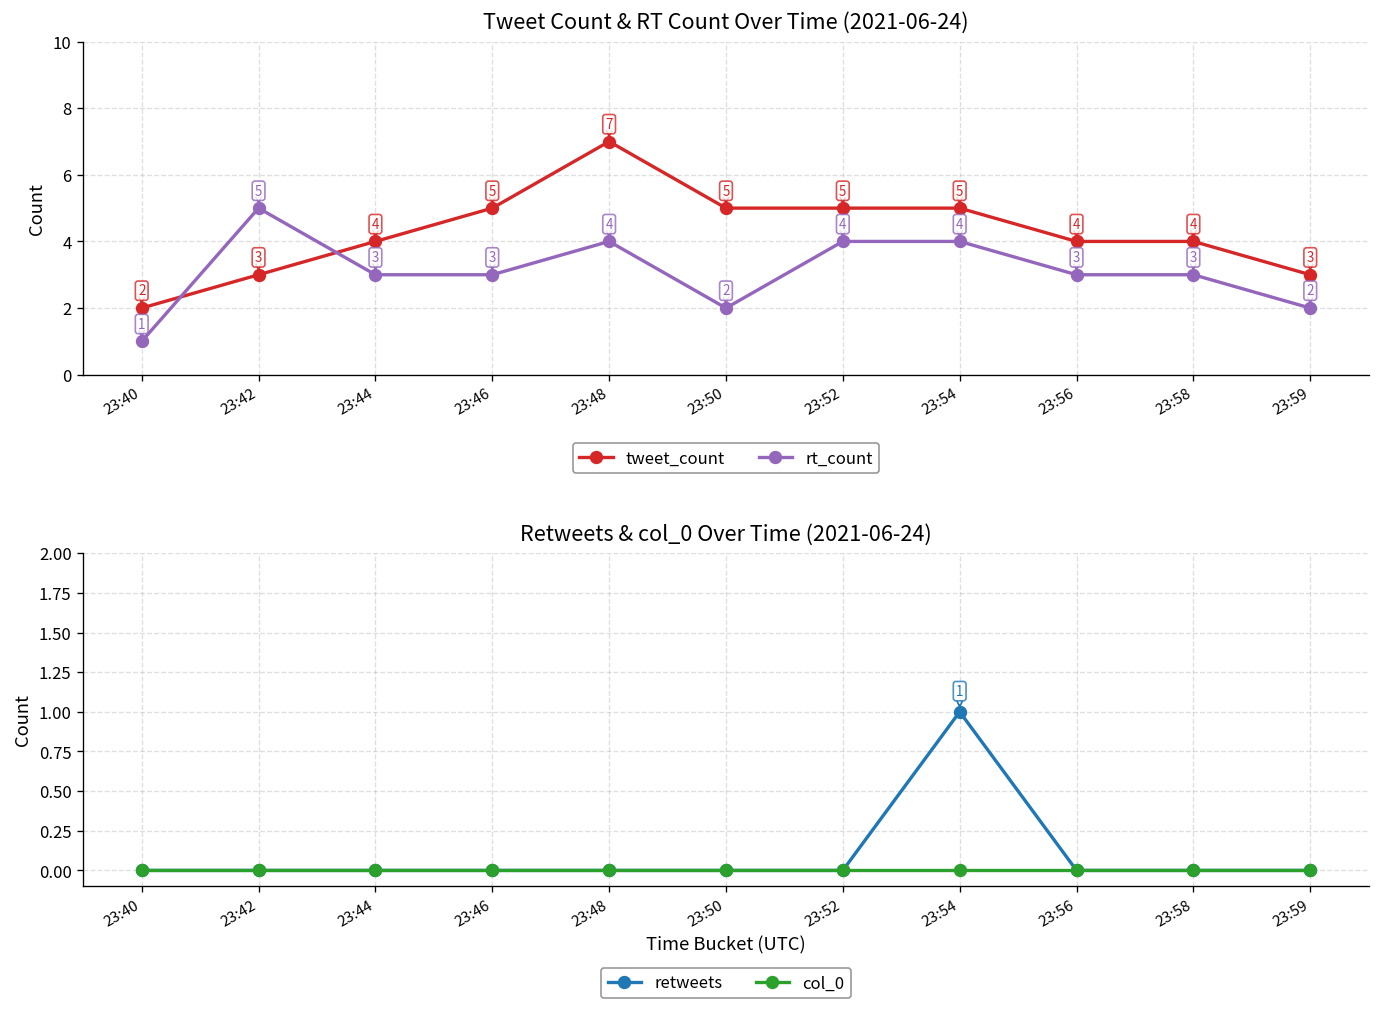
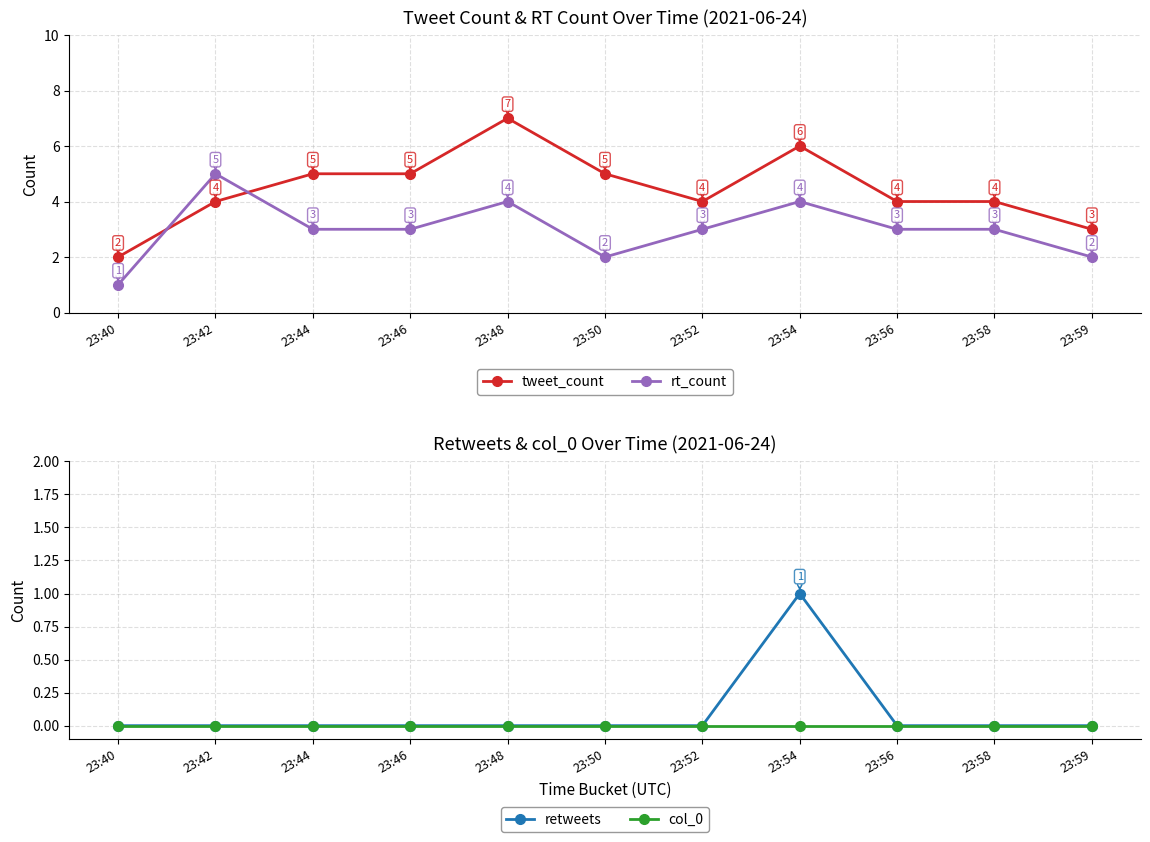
Tweet Count & RT Count Over Time (2021-06-24), tweet_count, 23:42: 3 -> 4
Tweet Count & RT Count Over Time (2021-06-24), tweet_count, 23:44: 4 -> 5
Tweet Count & RT Count Over Time (2021-06-24), tweet_count, 23:52: 5 -> 4
Tweet Count & RT Count Over Time (2021-06-24), rt_count, 23:52: 4 -> 3
Tweet Count & RT Count Over Time (2021-06-24), tweet_count, 23:54: 5 -> 6
